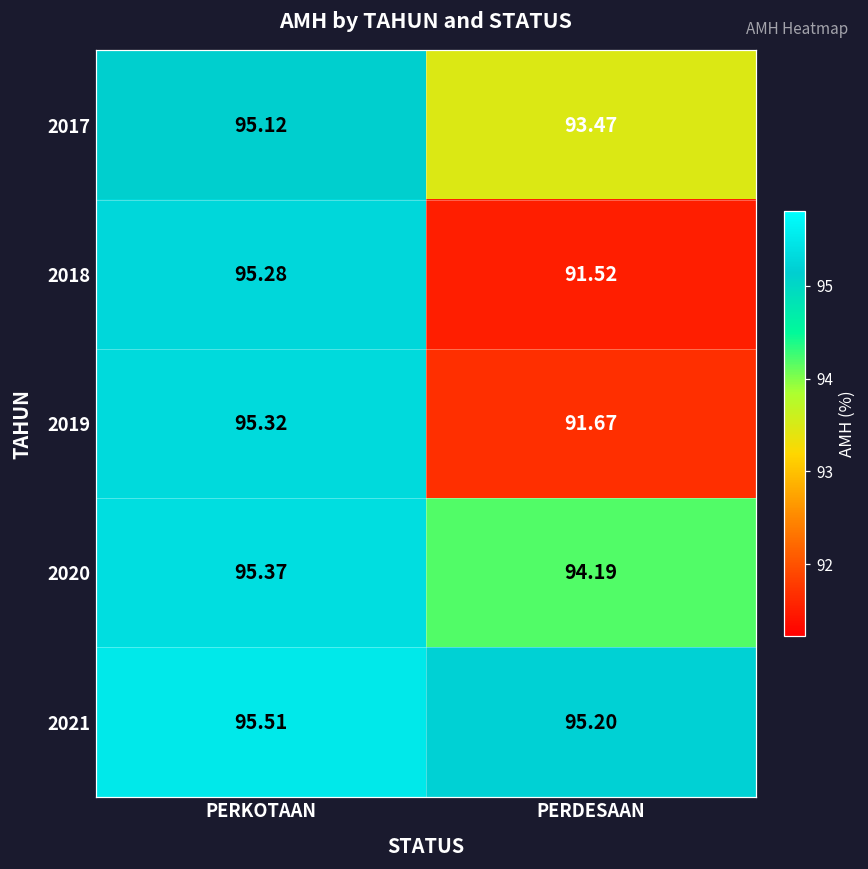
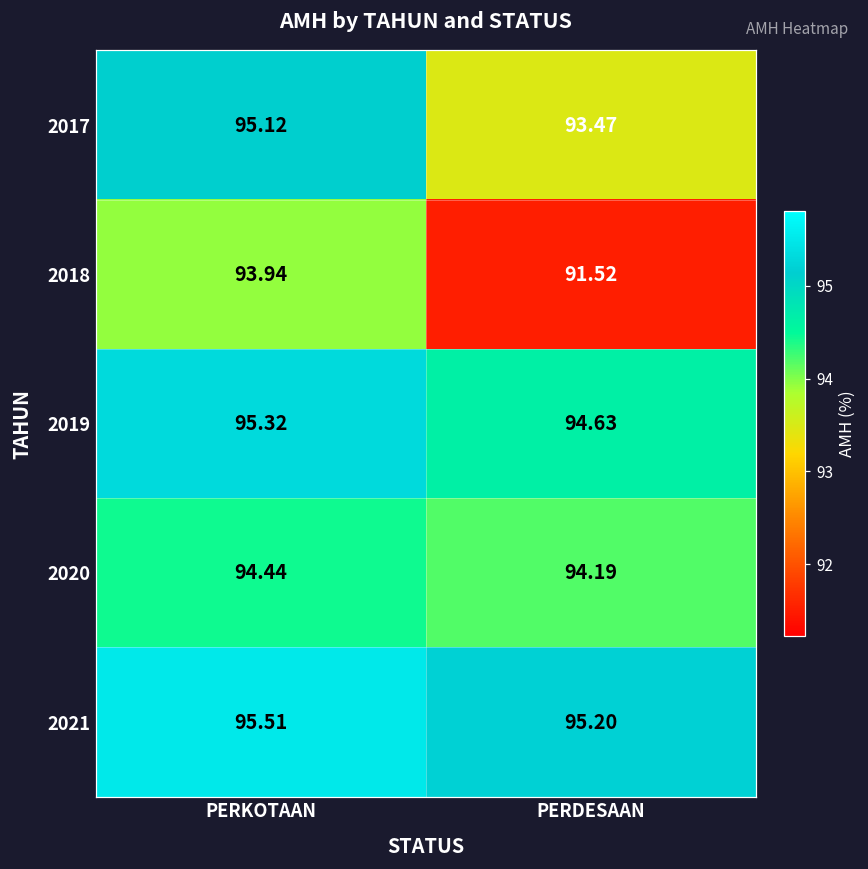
2018, PERKOTAAN: 95.28 -> 93.94
2019, PERDESAAN: 91.67 -> 94.63
2020, PERKOTAAN: 95.37 -> 94.44
